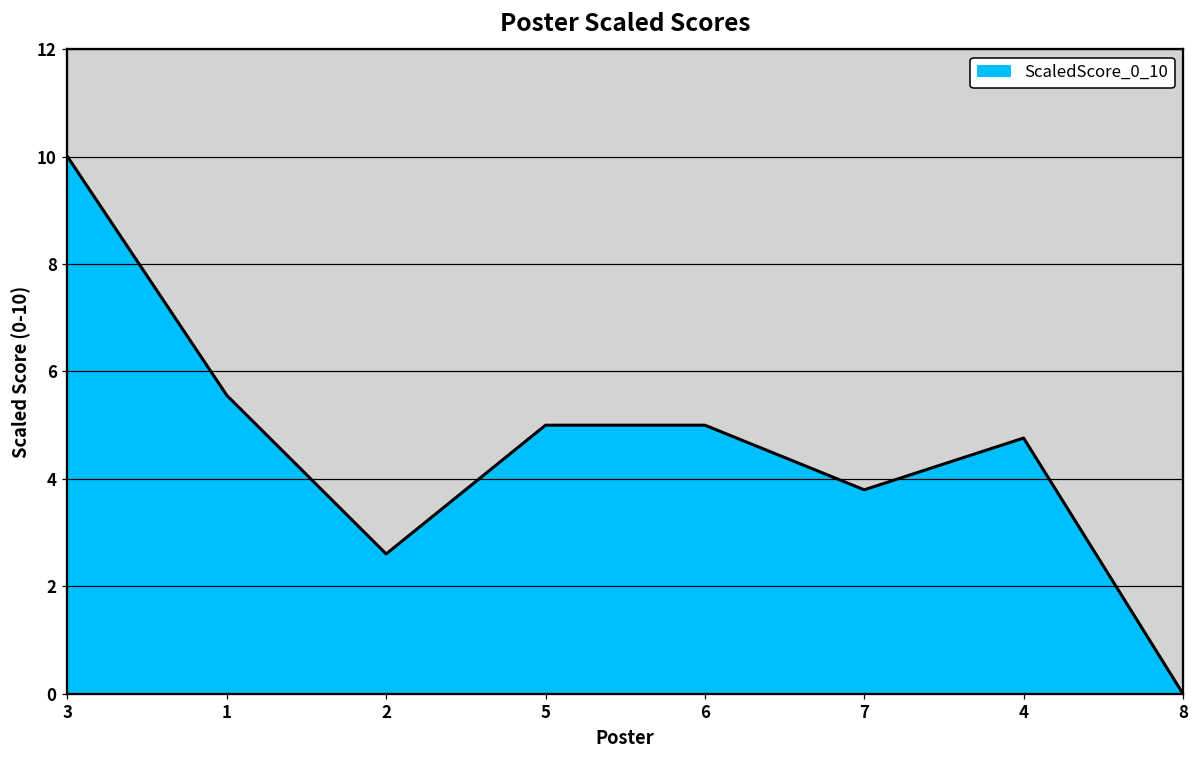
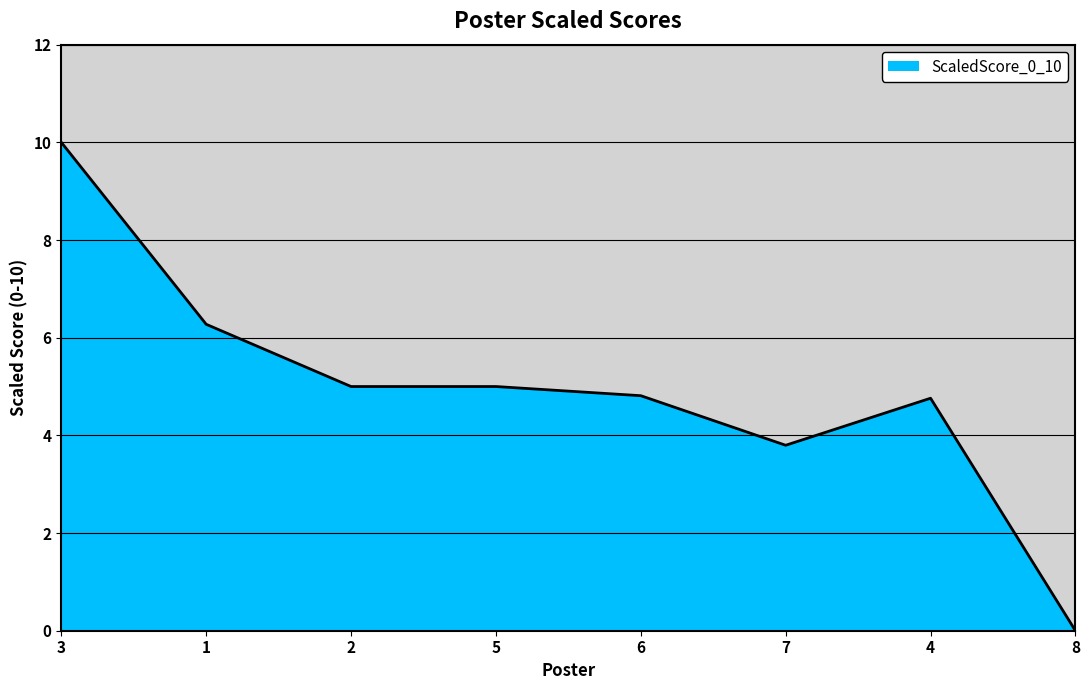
1: 5.6 -> 6.3
2: 2.6 -> 5.0
6: 5.0 -> 4.8
